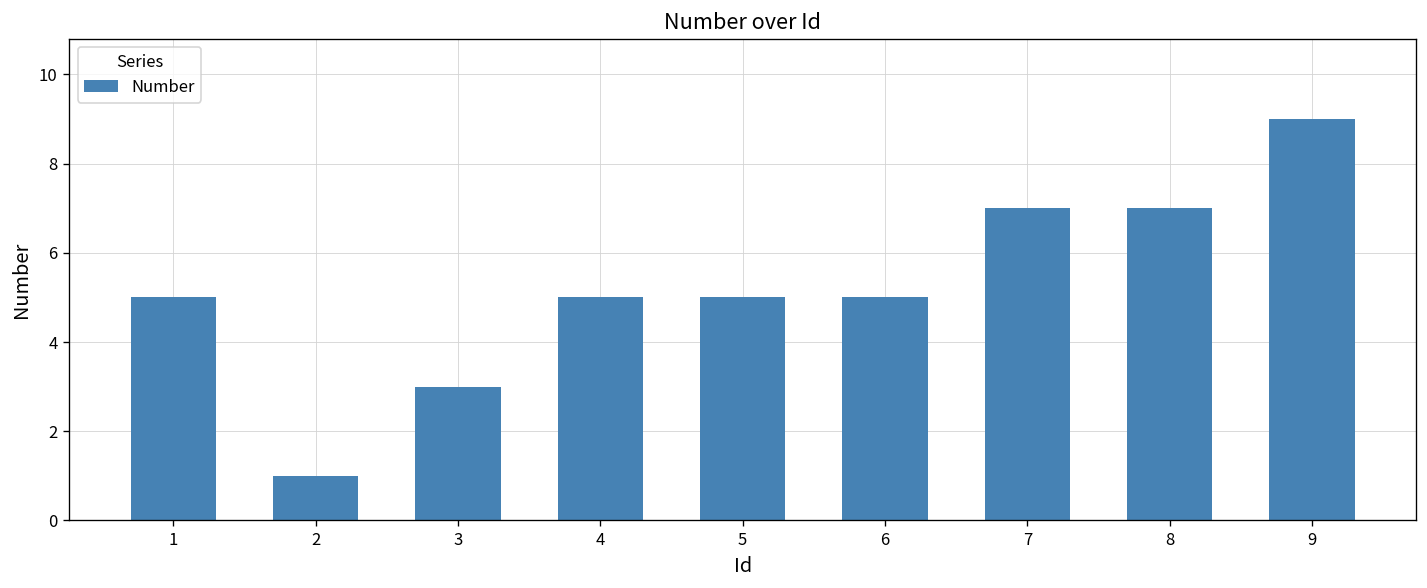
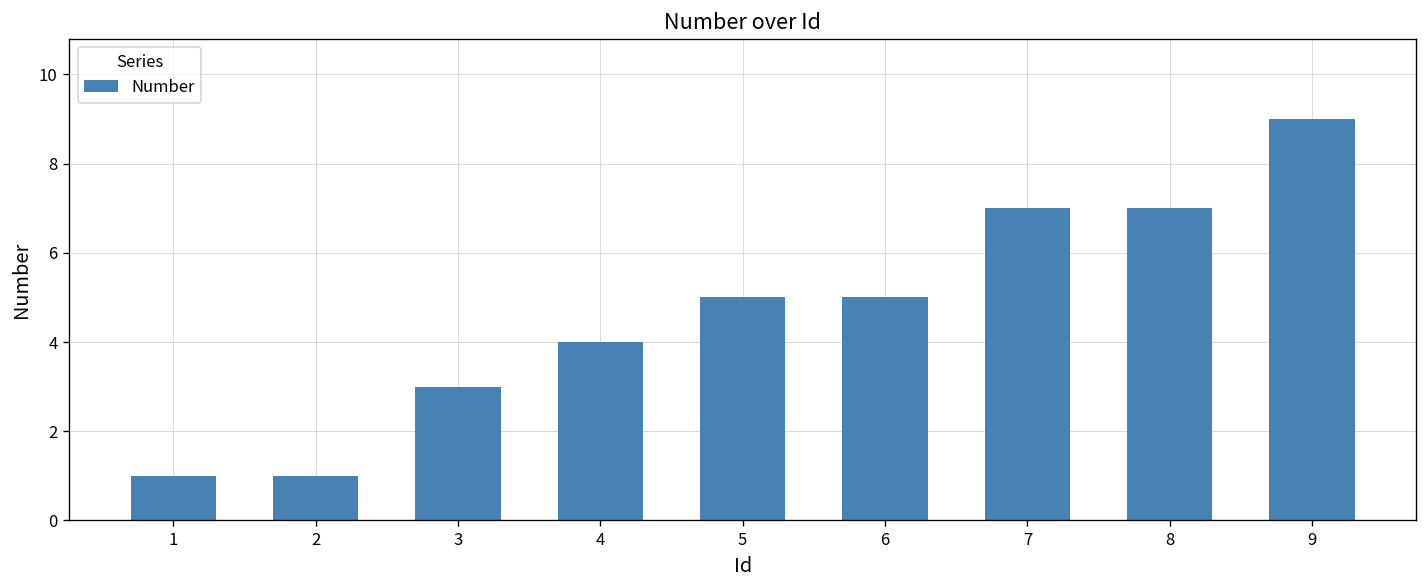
1: 5 -> 1
4: 5 -> 4
